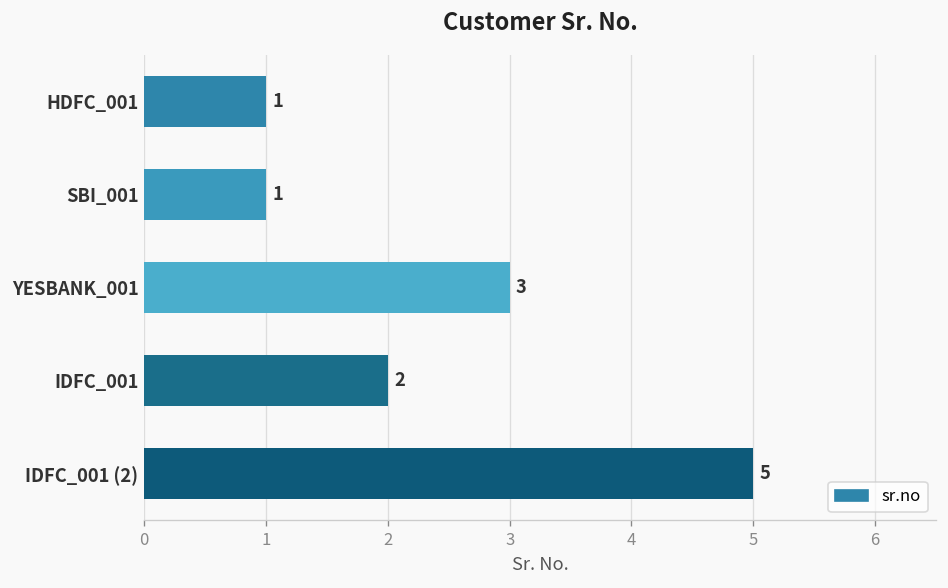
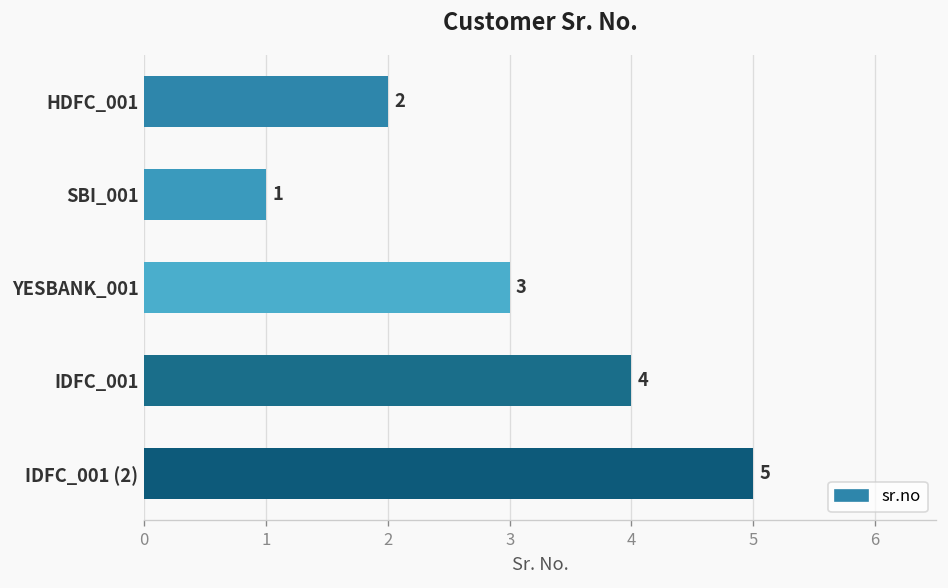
HDFC_001: 1 -> 2
IDFC_001: 2 -> 4
